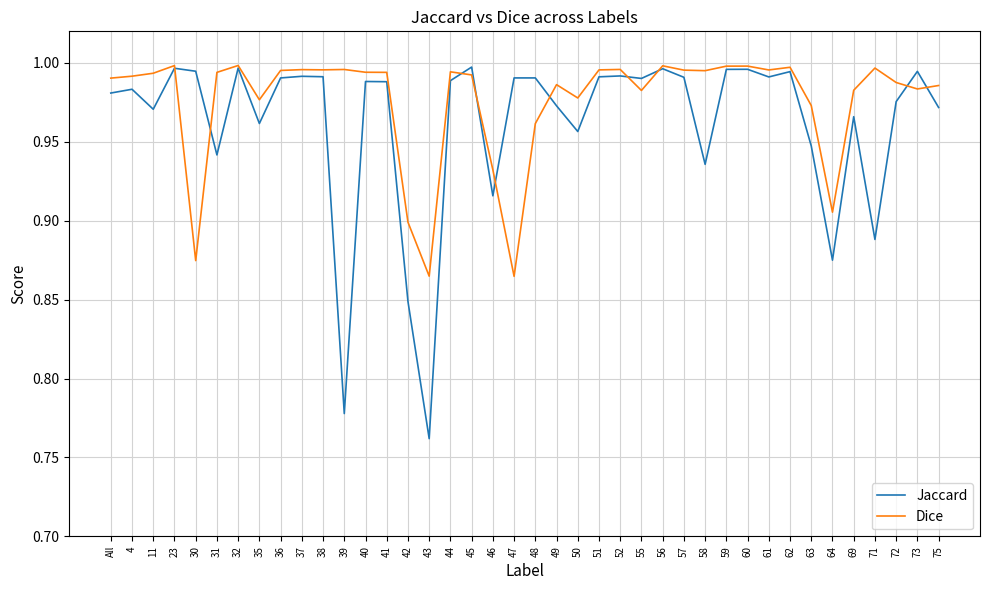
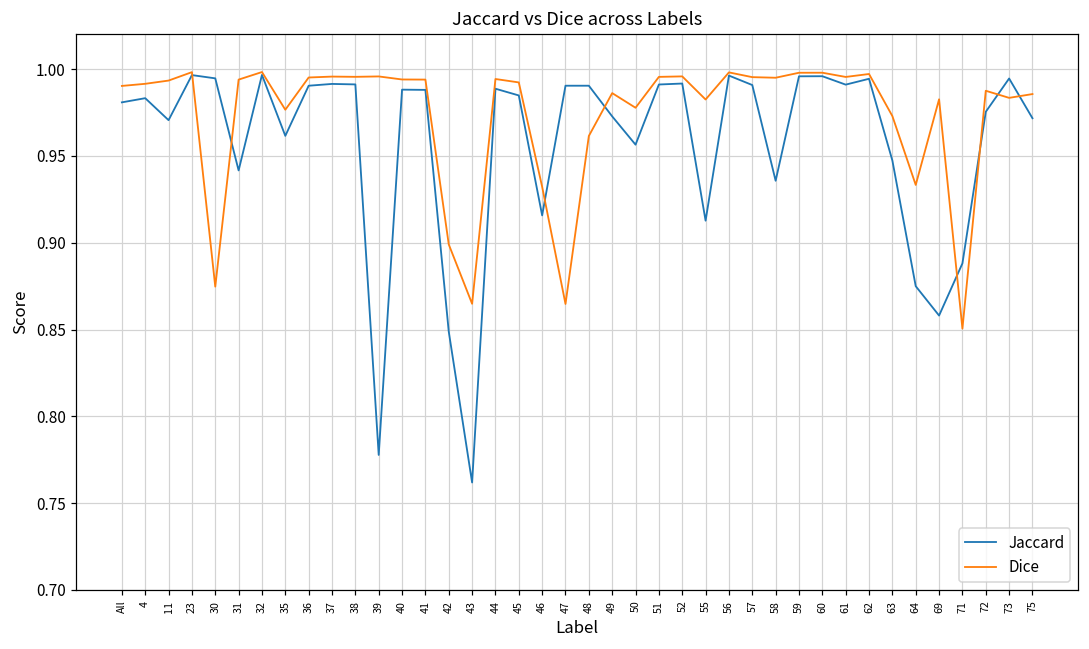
Jaccard, 45: 0.997 -> 0.985
Jaccard, 55: 0.990 -> 0.913
Dice, 64: 0.905 -> 0.933
Jaccard, 69: 0.966 -> 0.858
Dice, 71: 0.997 -> 0.851
